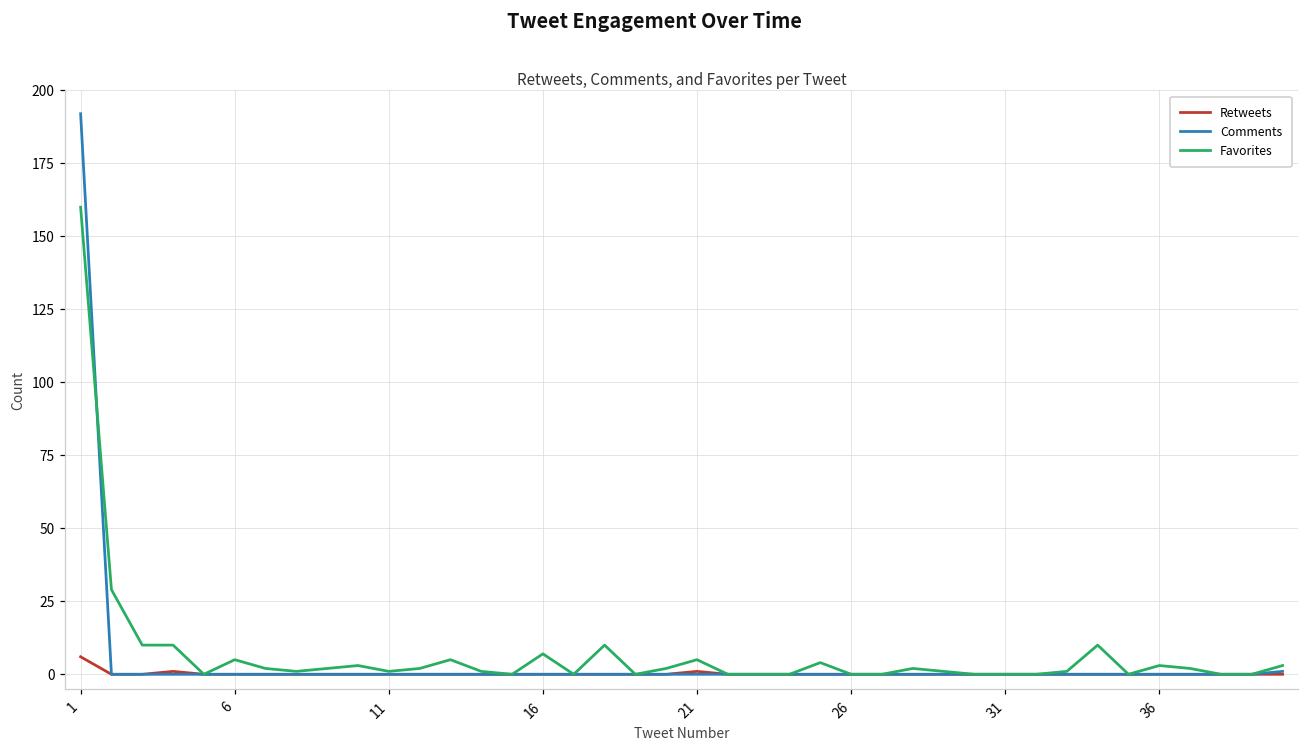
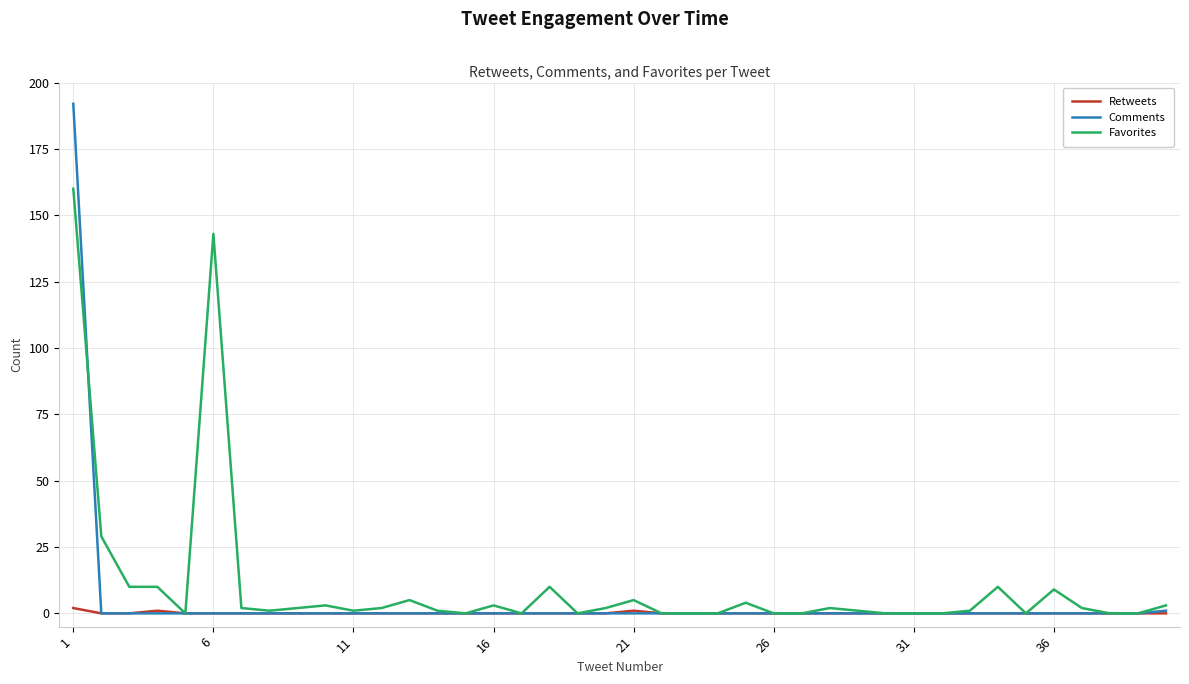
Retweets, 1: 6 -> 2
Favorites, 6: 5 -> 143
Favorites, 16: 7 -> 3
Favorites, 36: 3 -> 9
